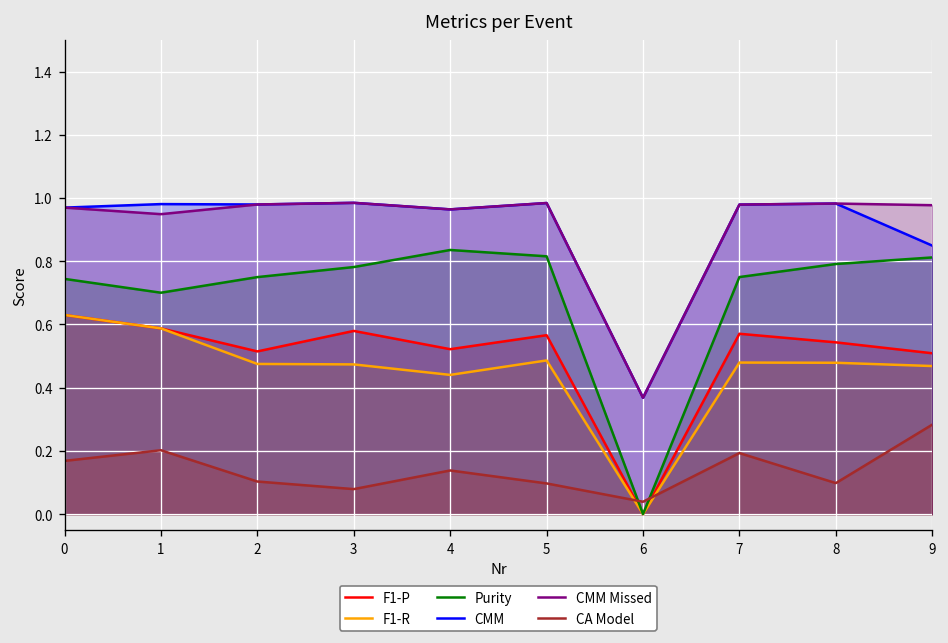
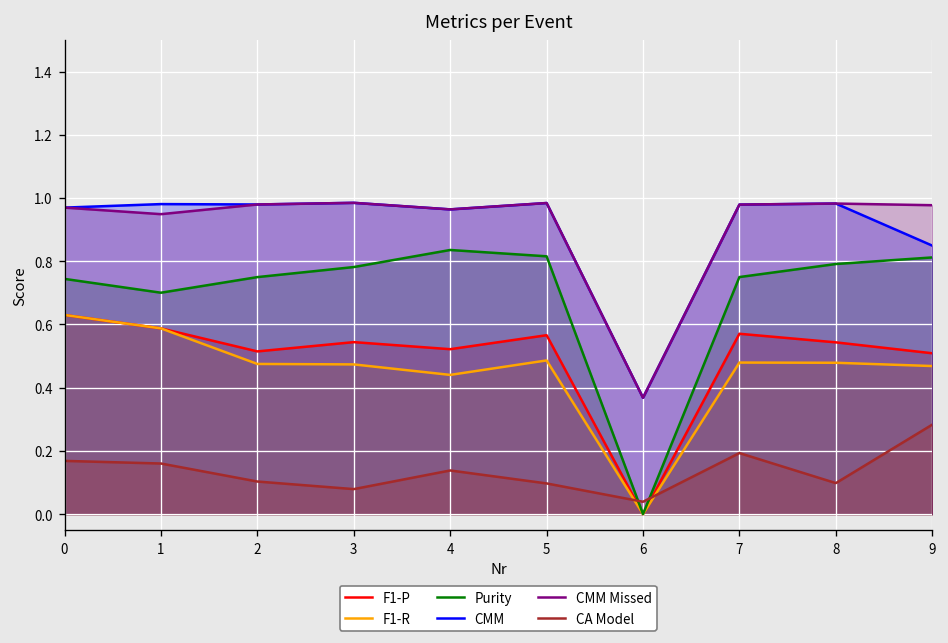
CA Model, 1: 0.20 -> 0.16
F1-P, 3: 0.58 -> 0.54
